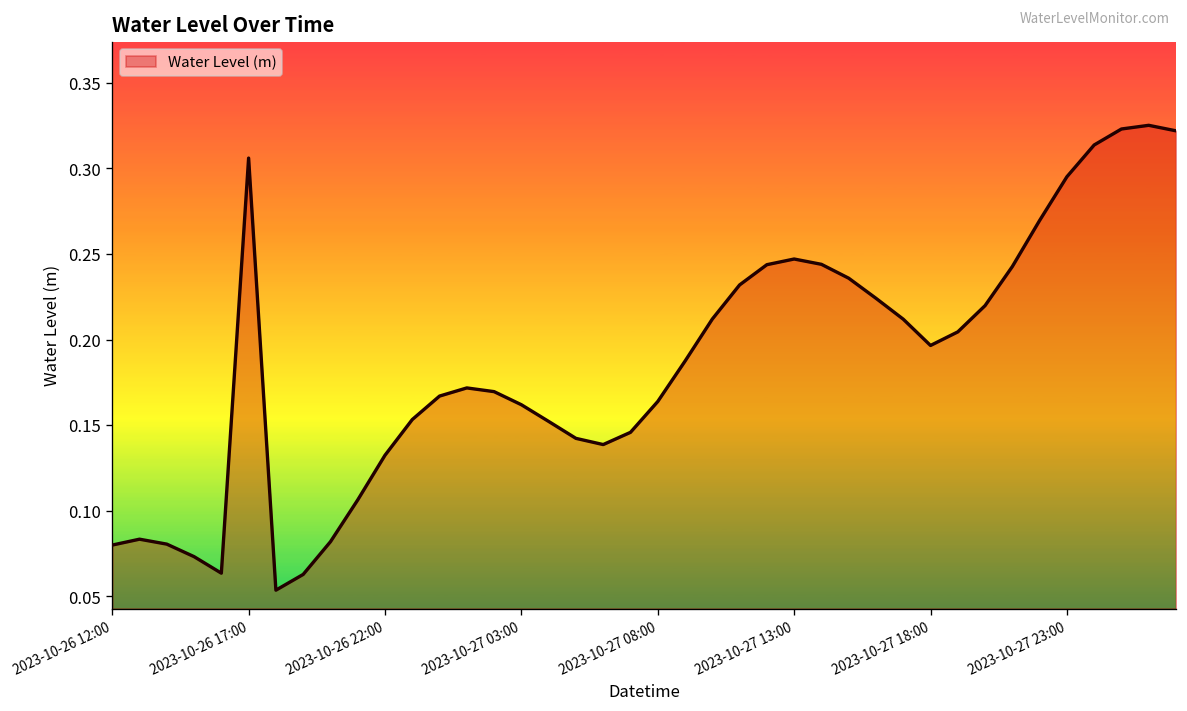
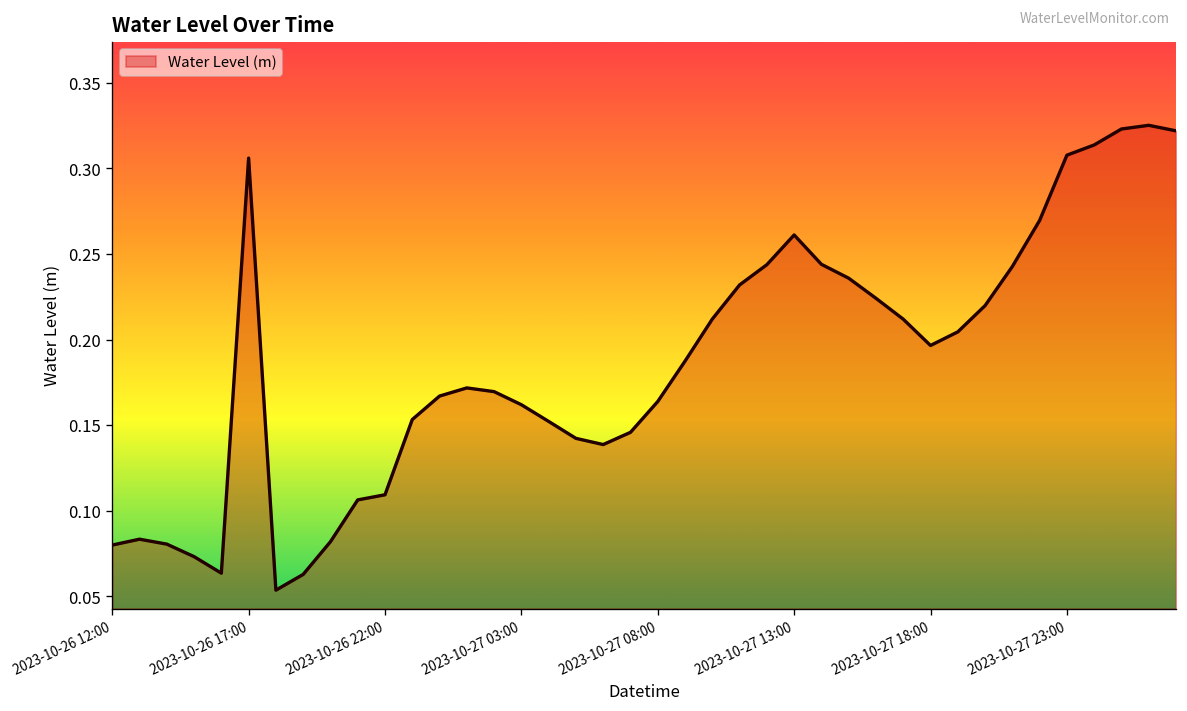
2023-10-26 22:00: 0.132 -> 0.109
2023-10-27 13:00: 0.247 -> 0.261
2023-10-27 23:00: 0.295 -> 0.308
